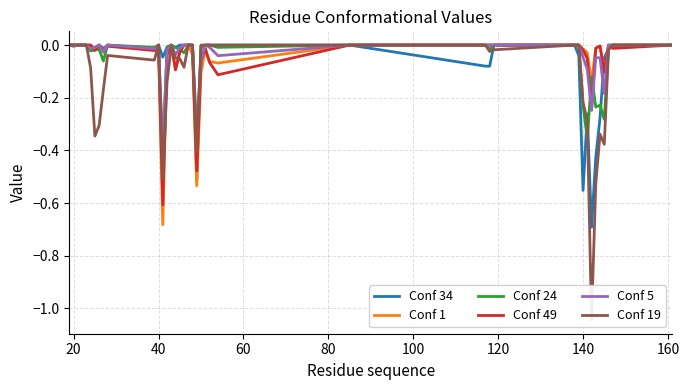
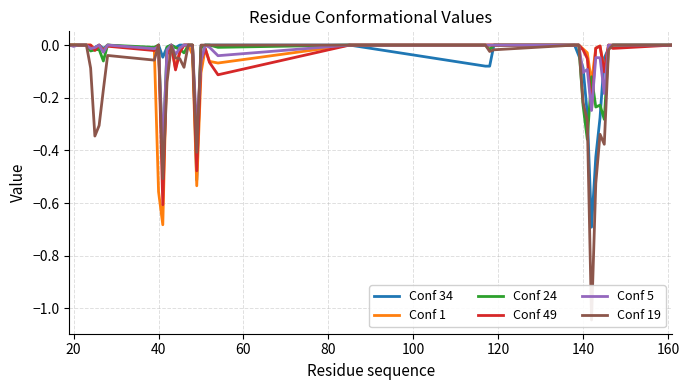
Conf 1, 40: -0.03 -> -0.56
Conf 34, 140: -0.55 -> -0.09
Conf 5, 140: -0.05 -> -0.10
